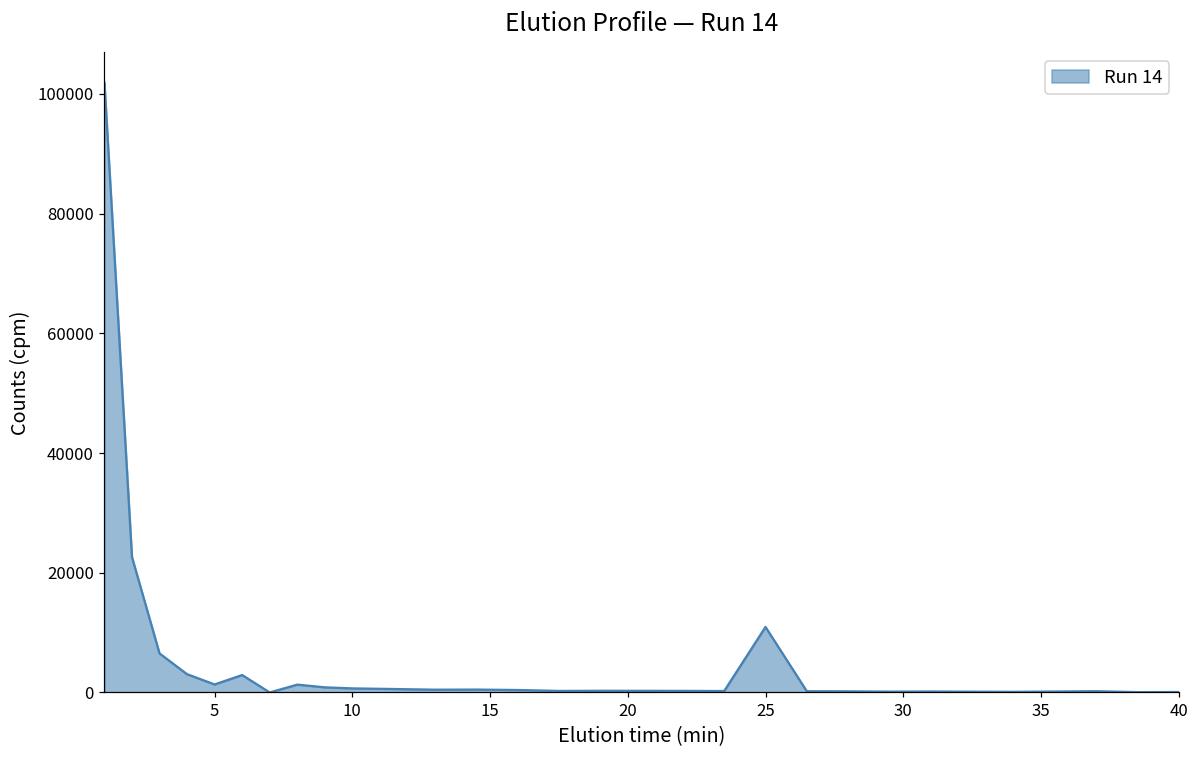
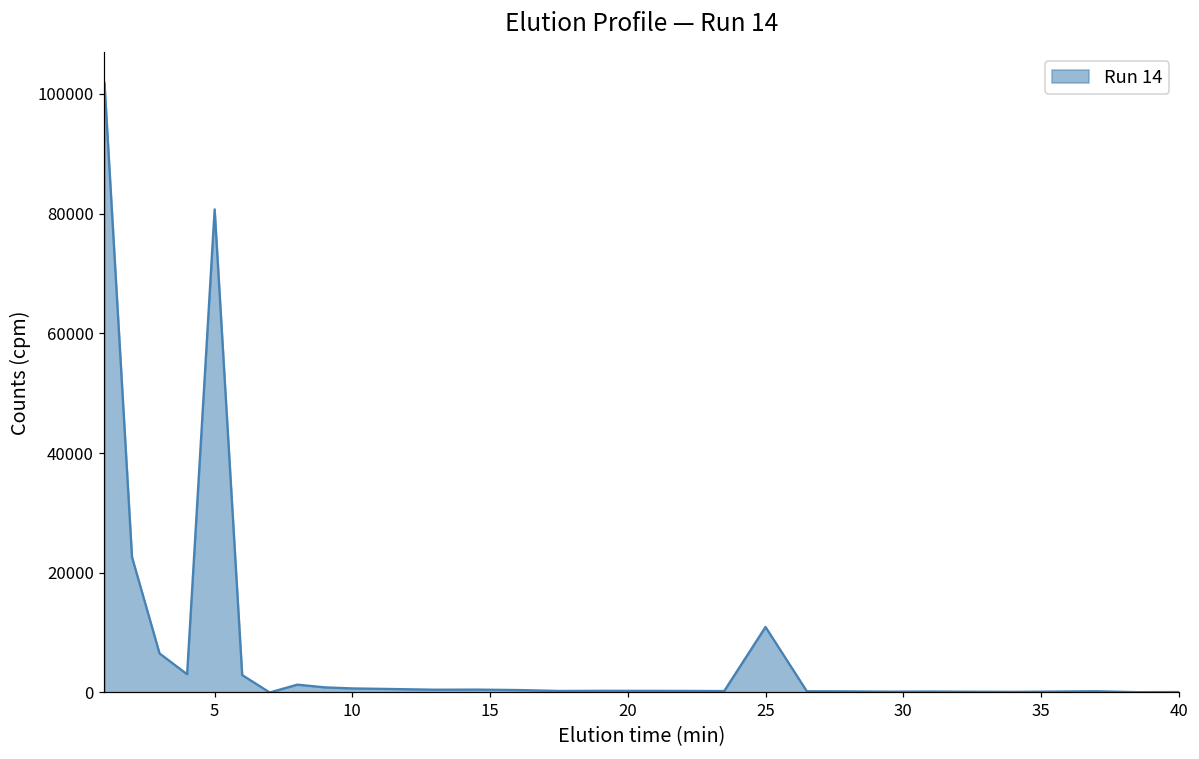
5: 1000 -> 81000
